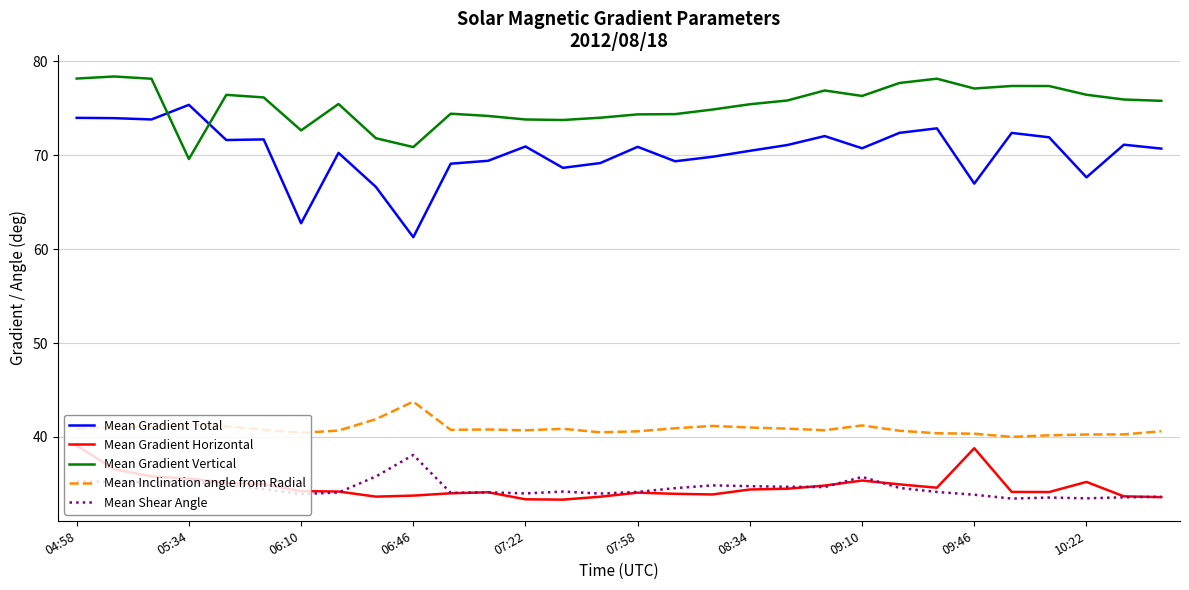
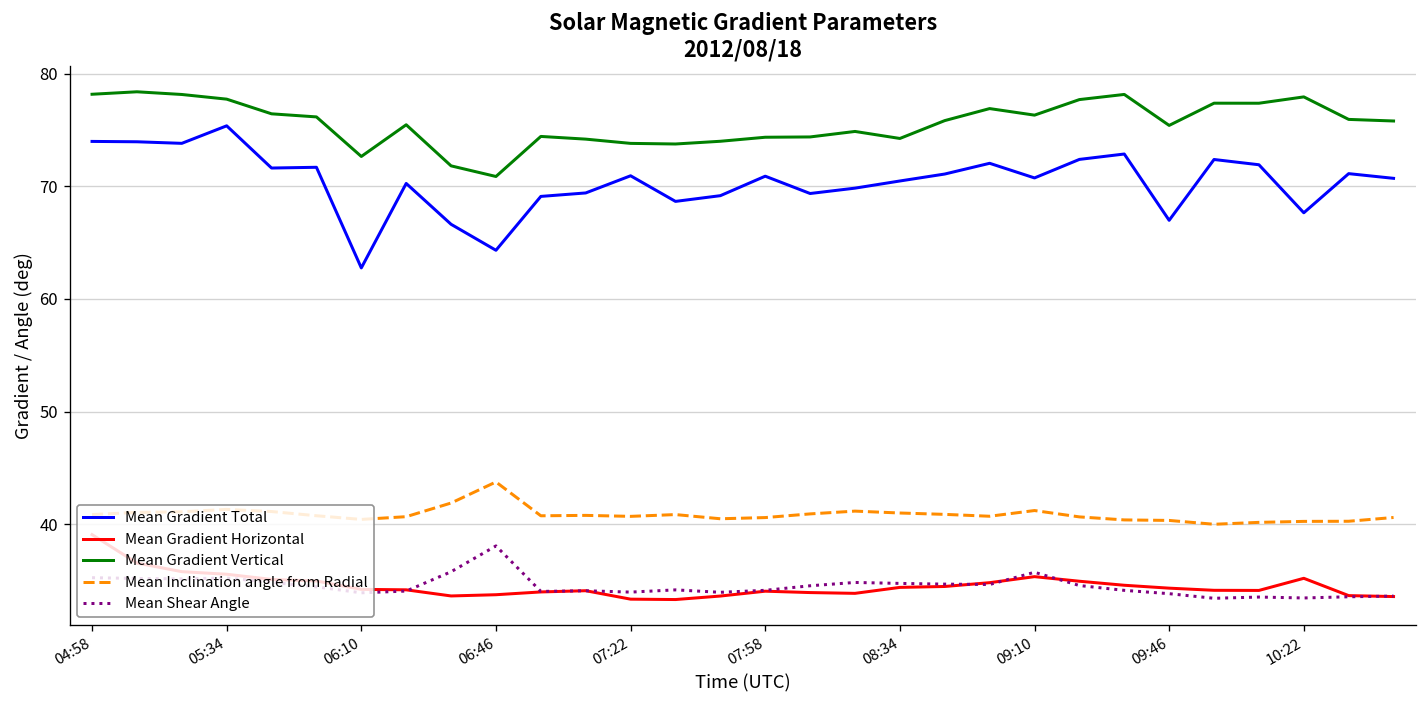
Mean Gradient Vertical, 05:34: 70 -> 78
Mean Gradient Total, 06:46: 61 -> 64
Mean Gradient Vertical, 08:34: 75 -> 74
Mean Gradient Horizontal, 09:46: 39 -> 34
Mean Gradient Vertical, 09:46: 77 -> 75
Mean Gradient Vertical, 10:22: 76 -> 78
